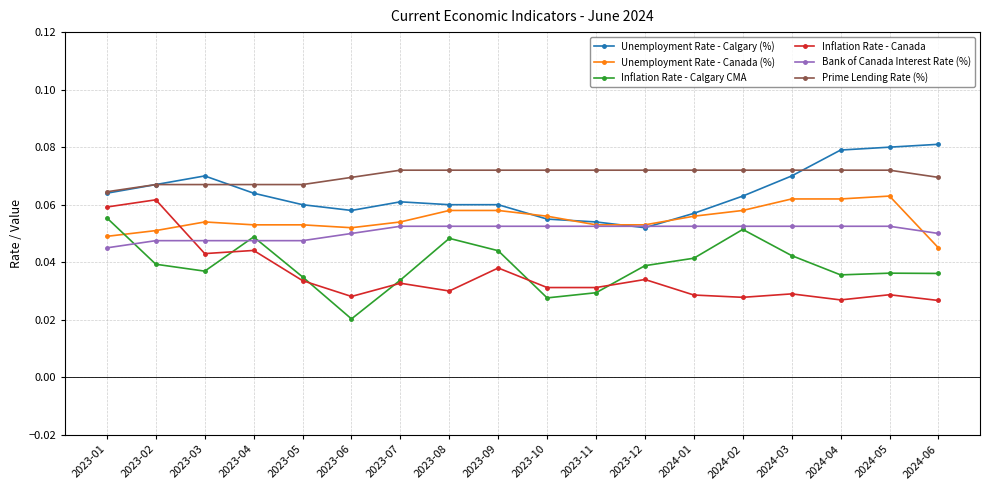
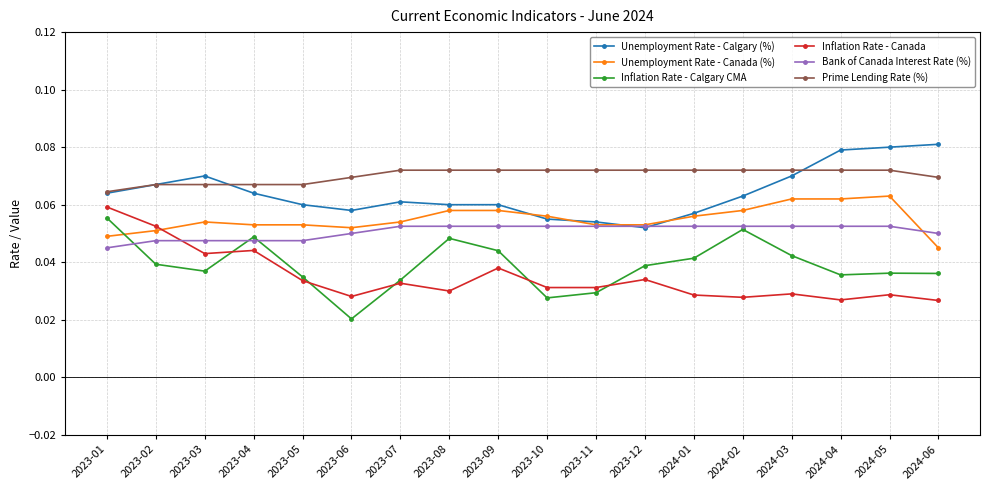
Inflation Rate - Canada, 2023-02: 0.062 -> 0.053
